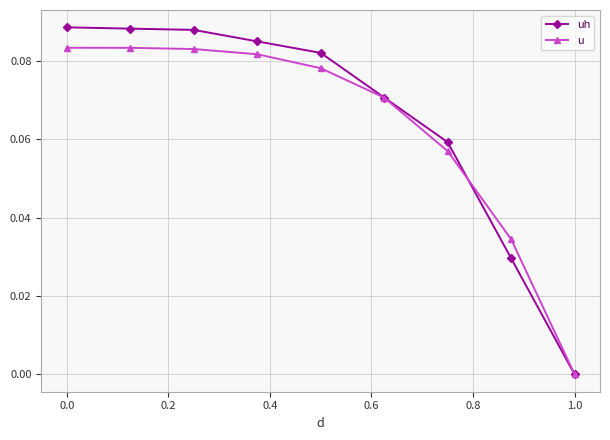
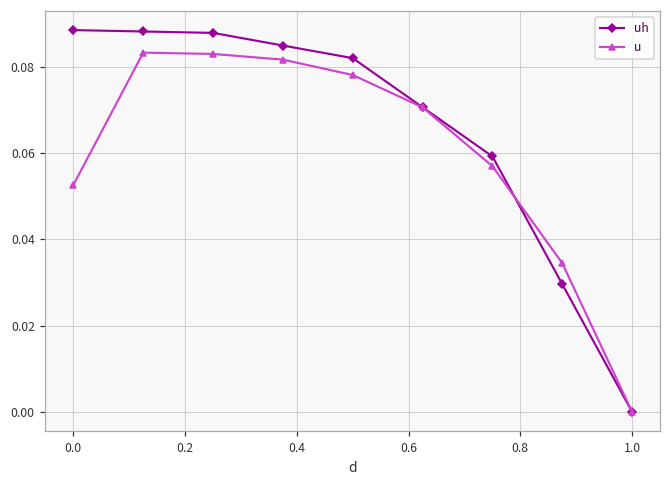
u, 0.0: 0.083 -> 0.053
